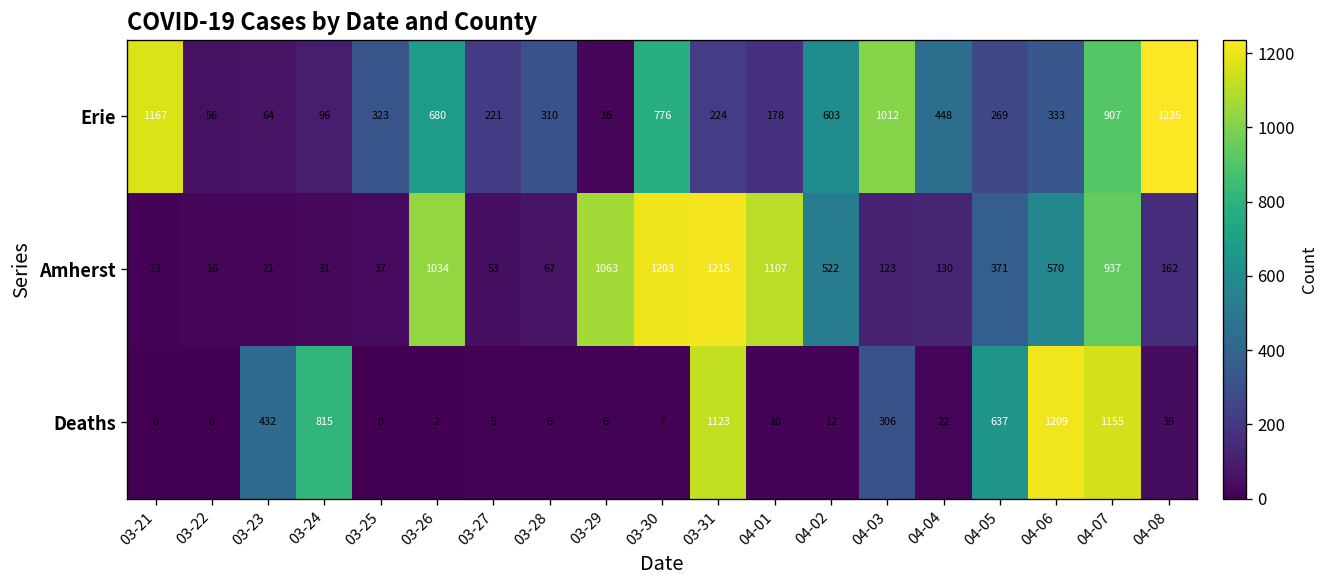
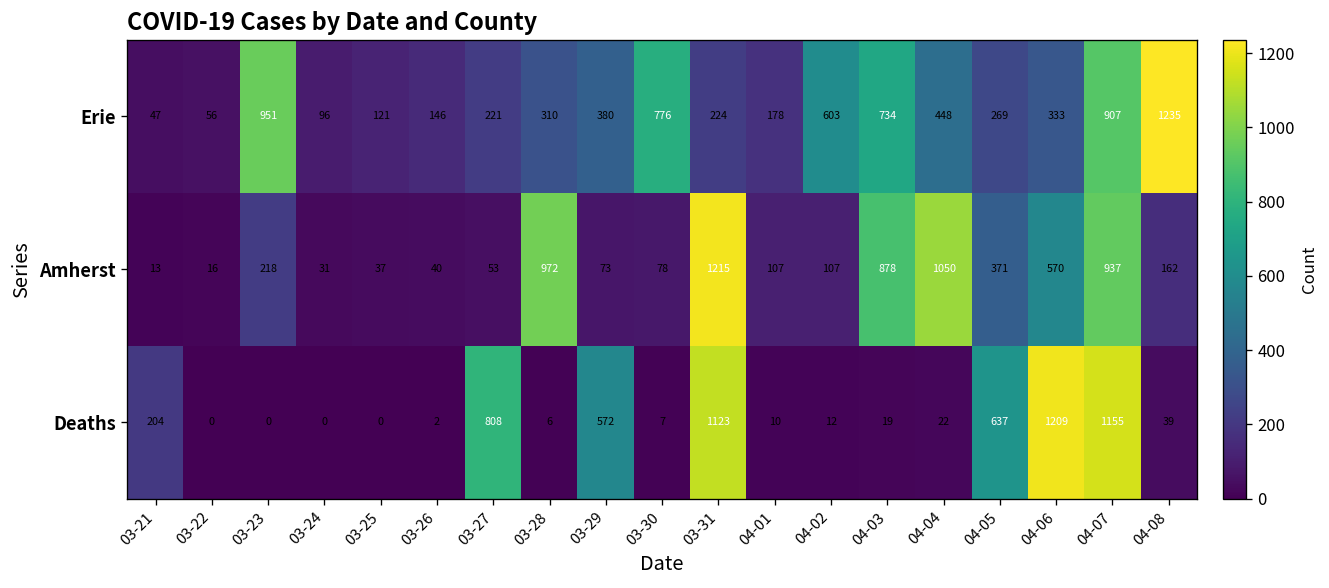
Erie, 03-21: 1167 -> 47
Erie, 03-23: 64 -> 951
Erie, 03-25: 323 -> 121
Erie, 03-26: 680 -> 146
Erie, 03-29: 16 -> 380
Erie, 04-03: 1012 -> 734
Amherst, 03-23: 21 -> 218
Amherst, 03-26: 1034 -> 40
Amherst, 03-28: 67 -> 972
Amherst, 03-29: 1063 -> 73
Amherst, 03-30: 1203 -> 78
Amherst, 04-01: 1107 -> 107
Amherst, 04-02: 522 -> 107
Amherst, 04-03: 123 -> 878
Amherst, 04-04: 130 -> 1050
Deaths, 03-21: 0 -> 204
Deaths, 03-23: 432 -> 0
Deaths, 03-24: 815 -> 0
Deaths, 03-27: 5 -> 808
Deaths, 03-29: 6 -> 572
Deaths, 04-03: 306 -> 19
